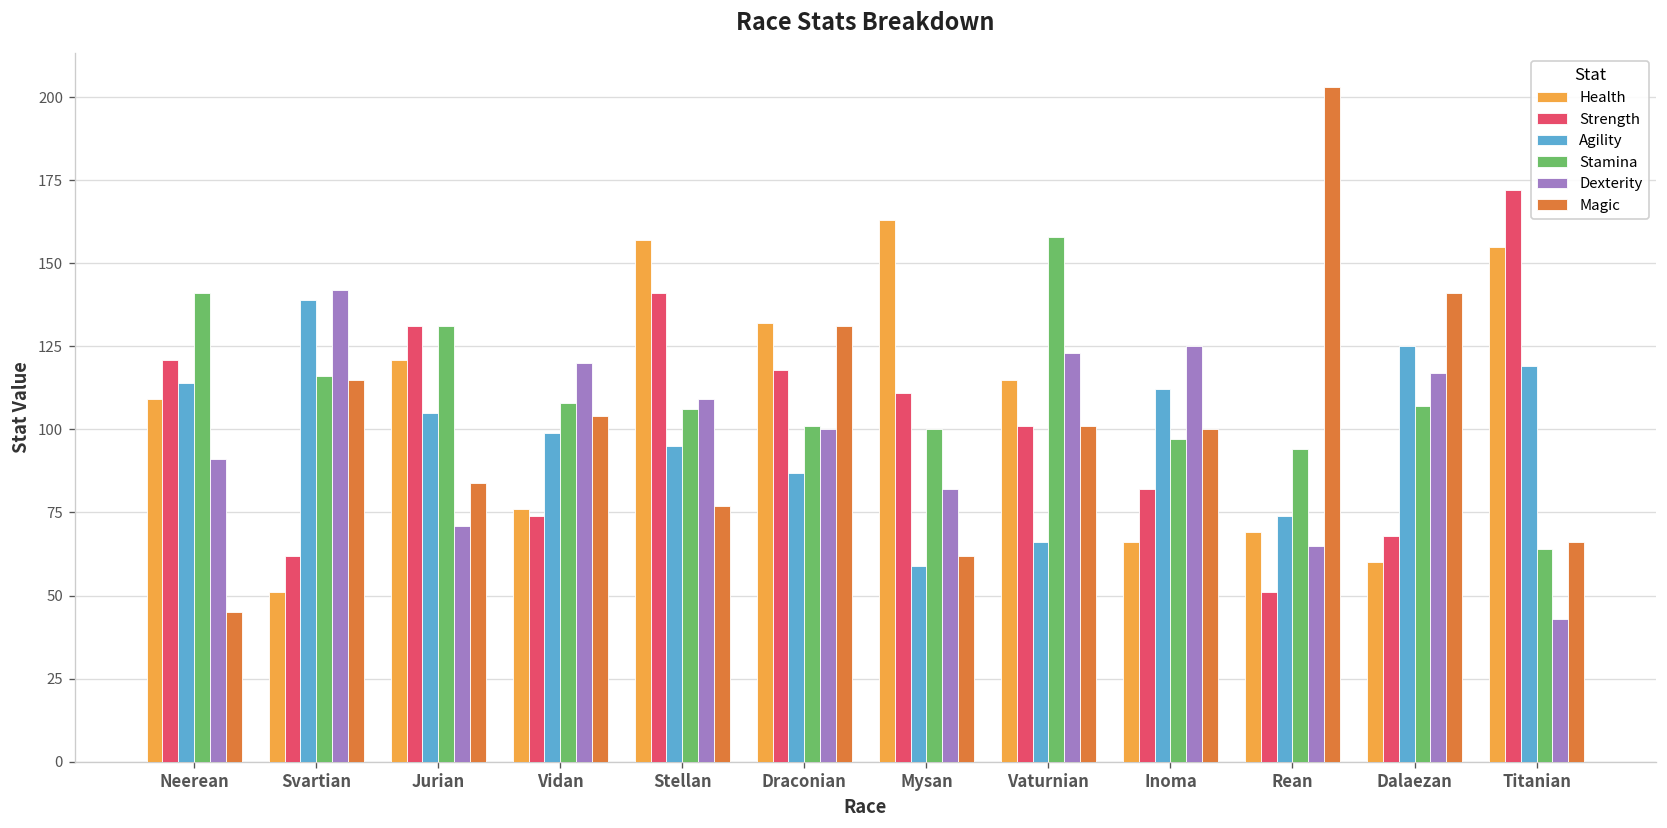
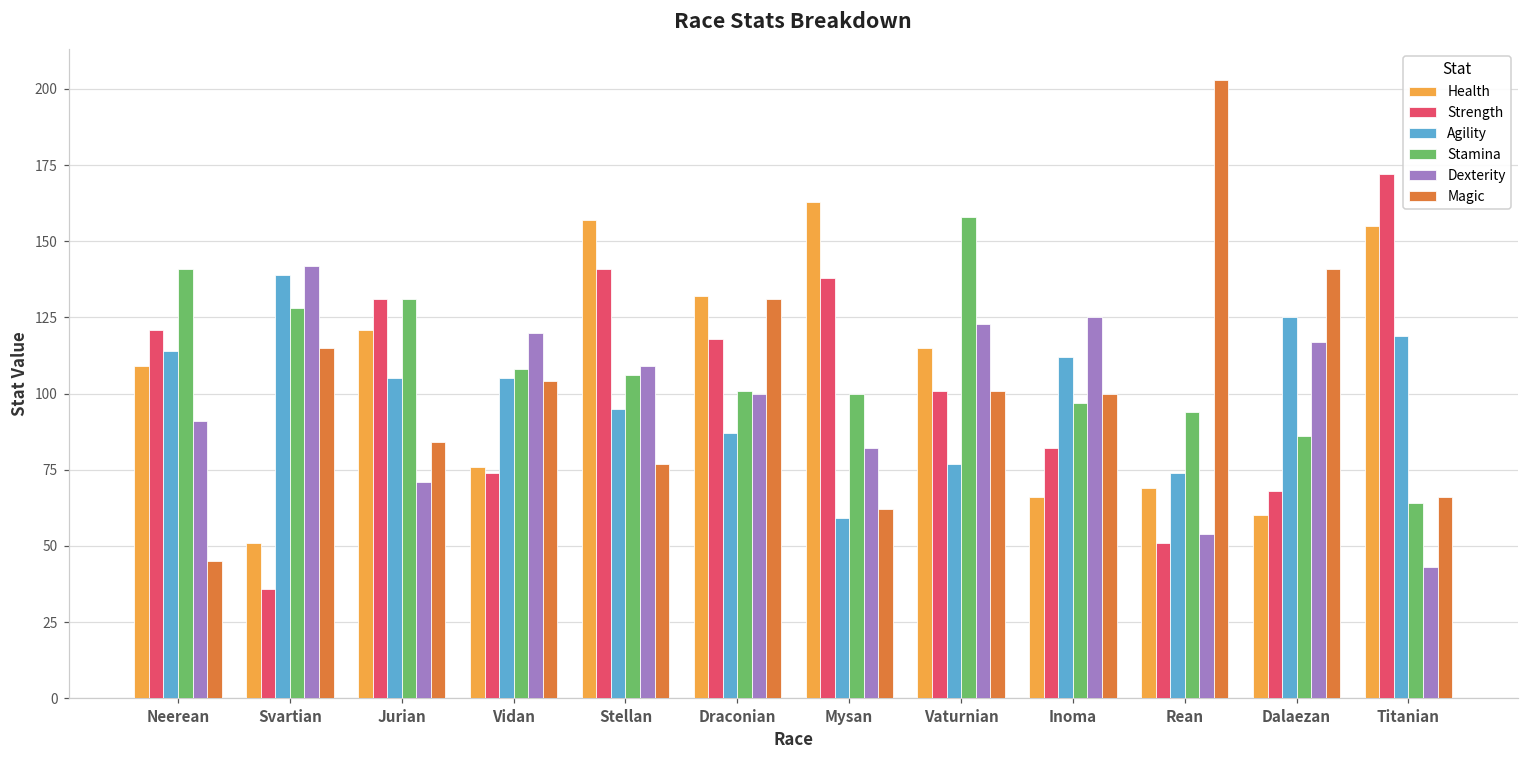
Strength, Svartian: 62 -> 36
Stamina, Svartian: 116 -> 128
Agility, Vidan: 99 -> 105
Strength, Mysan: 111 -> 138
Agility, Vaturnian: 66 -> 77
Dexterity, Rean: 65 -> 54
Stamina, Dalaezan: 107 -> 86
